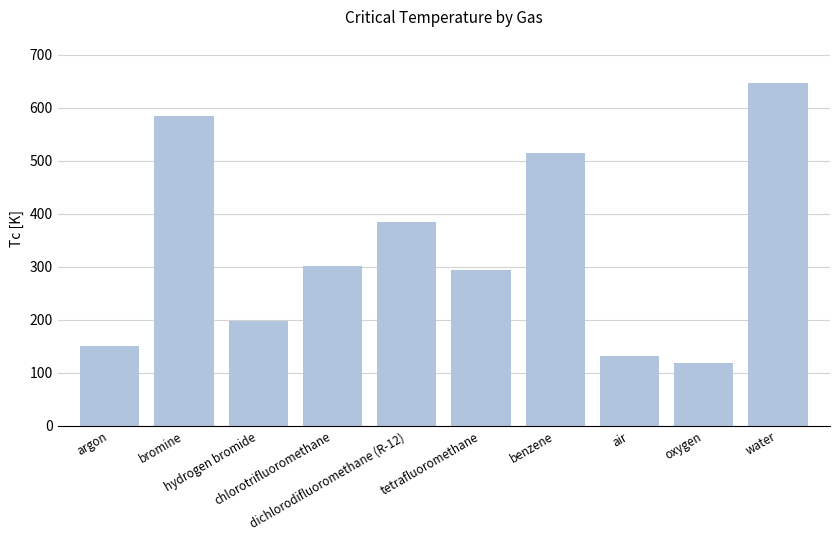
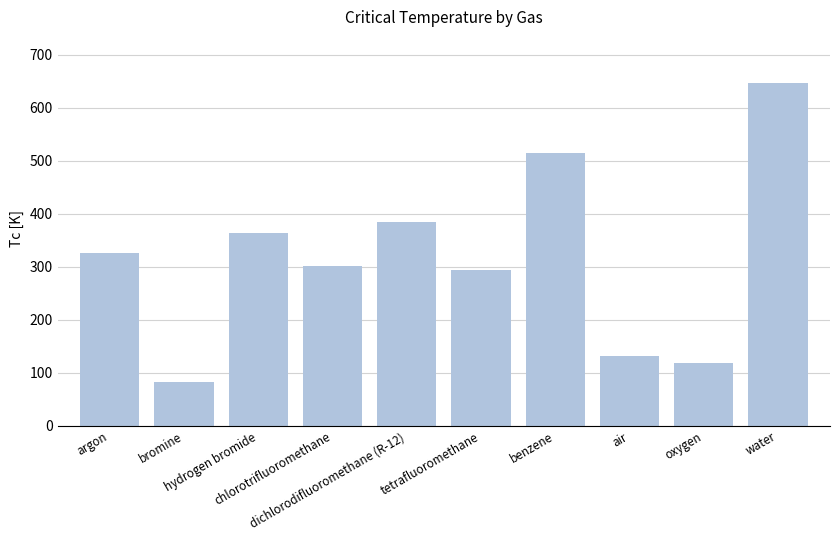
argon: 150 -> 330
bromine: 580 -> 80
hydrogen bromide: 200 -> 360
